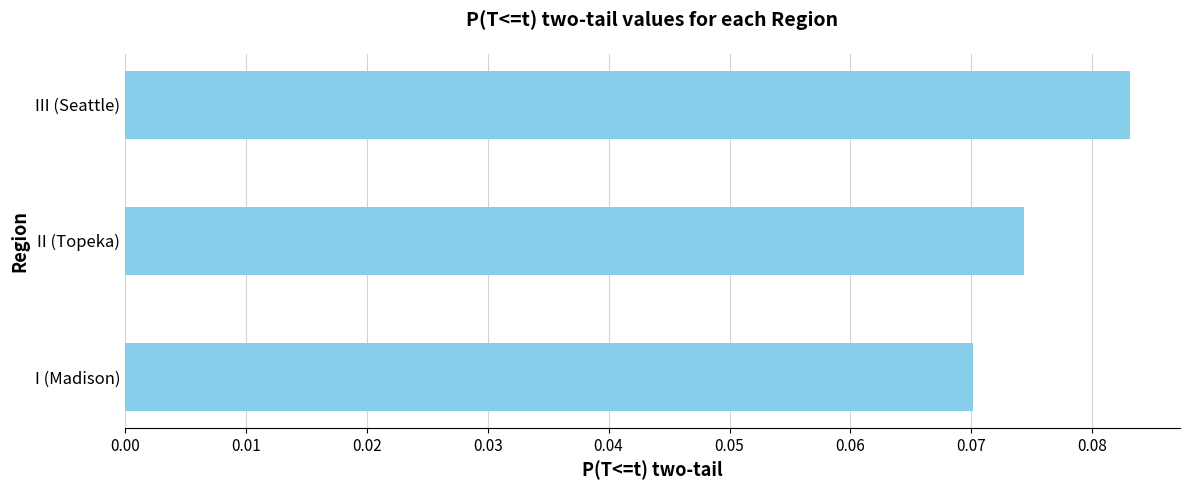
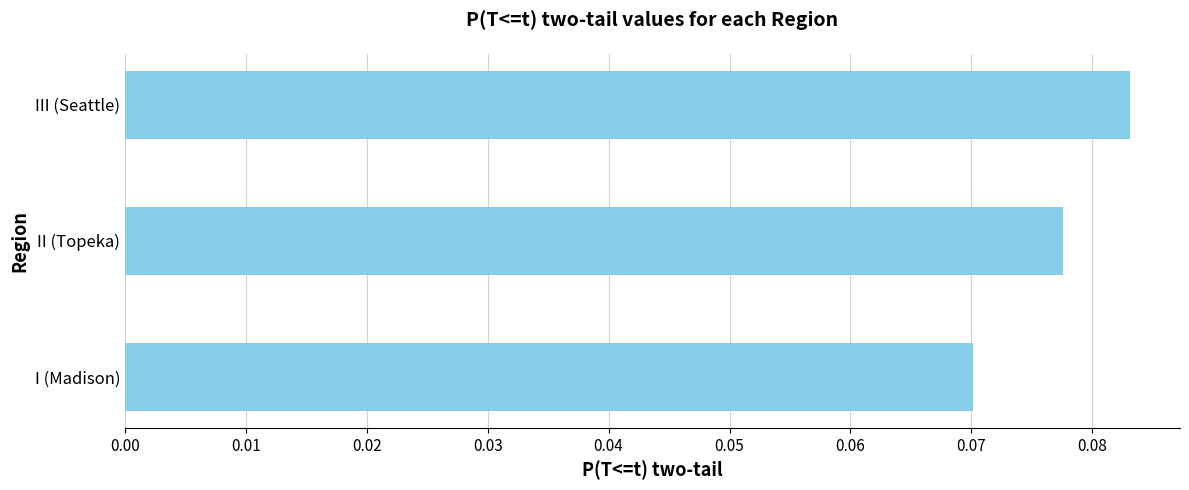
II (Topeka): 0.0744 -> 0.0776
